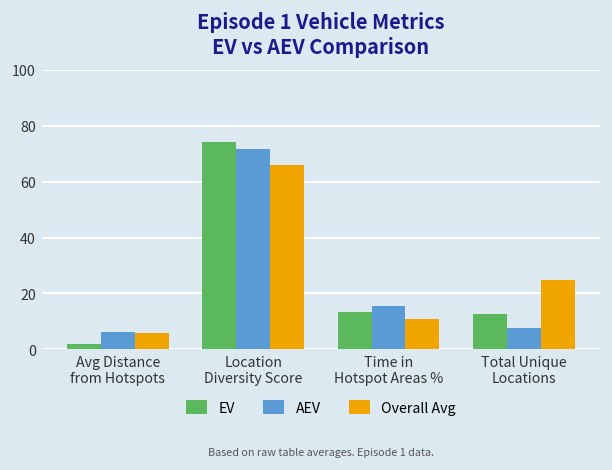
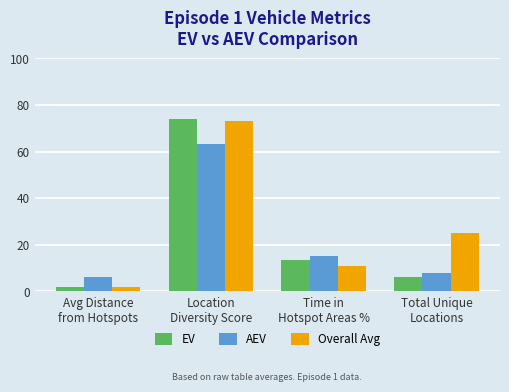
Overall Avg, Avg Distance from Hotspots: 6 -> 2
AEV, Location Diversity Score: 72 -> 63
Overall Avg, Location Diversity Score: 66 -> 73
EV, Total Unique Locations: 13 -> 6
